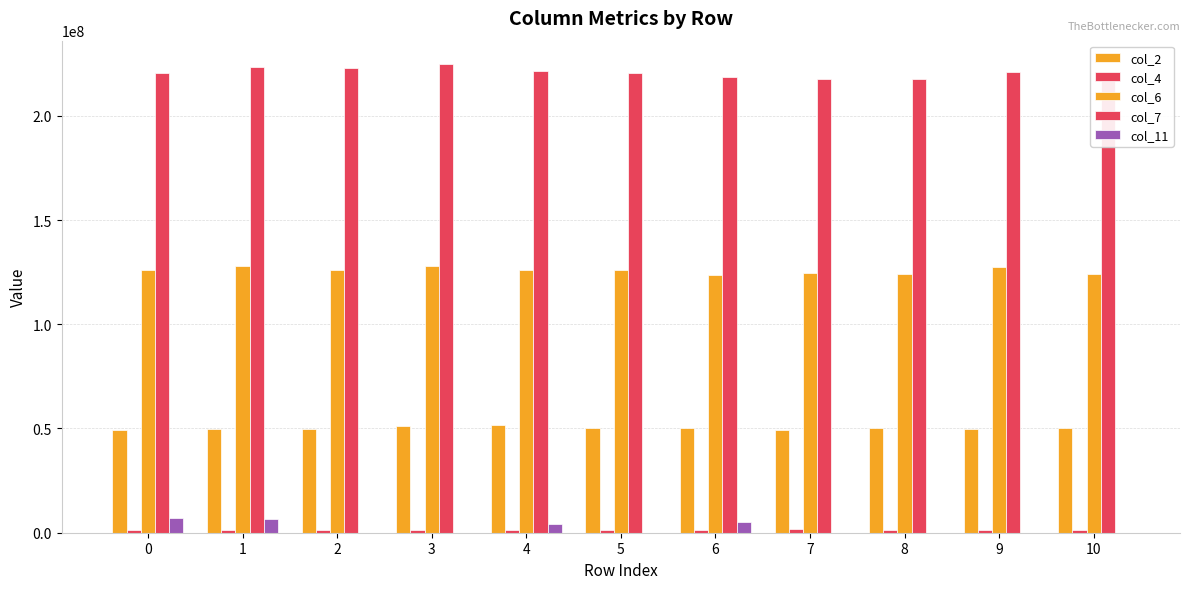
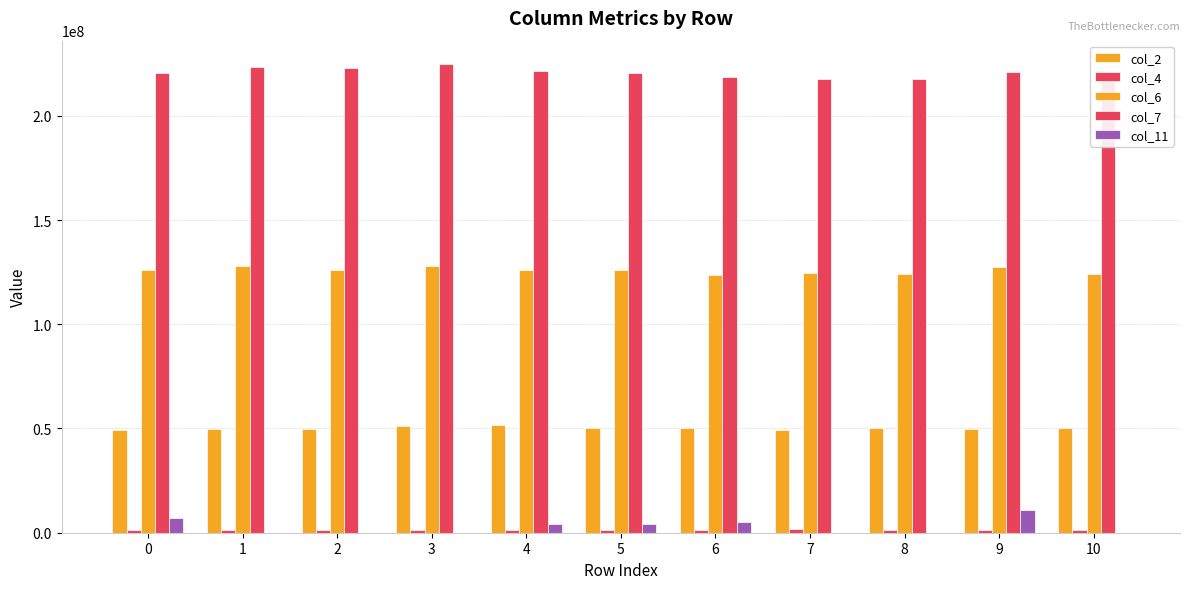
col_11, 1: 6000000 -> 0
col_11, 5: 0 -> 4000000
col_11, 9: 0 -> 11000000
